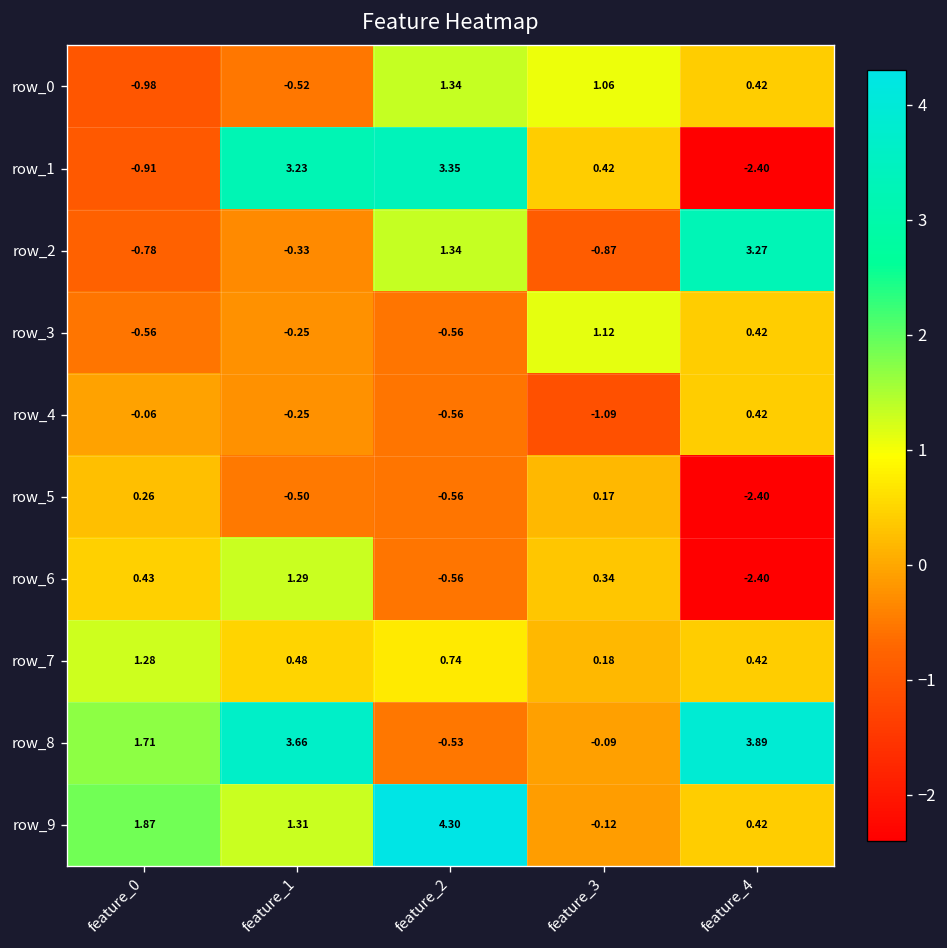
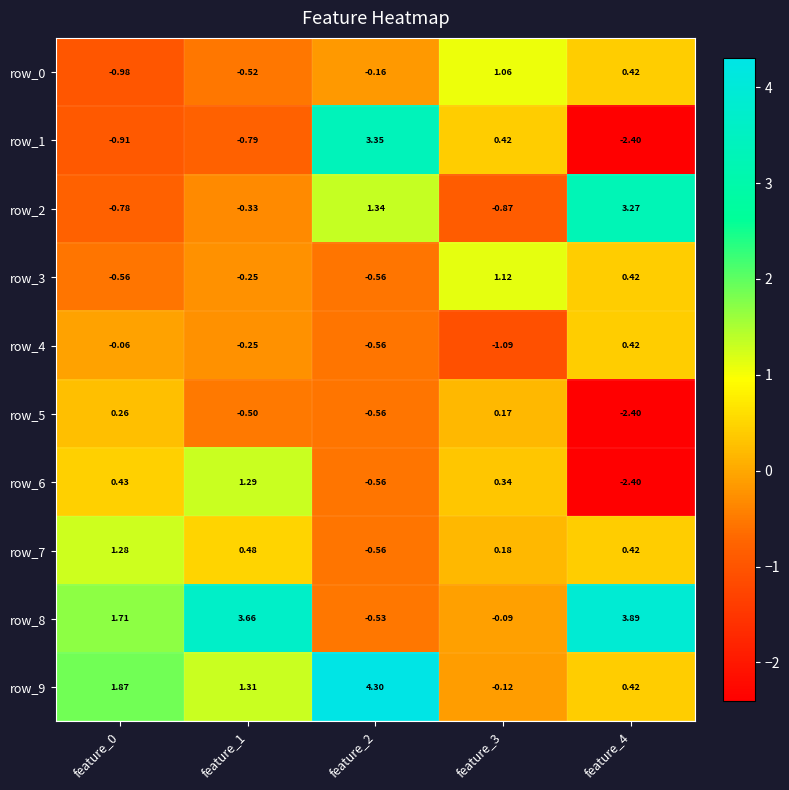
row_0, feature_2: 1.34 -> -0.16
row_1, feature_1: 3.23 -> -0.79
row_7, feature_2: 0.74 -> -0.56
